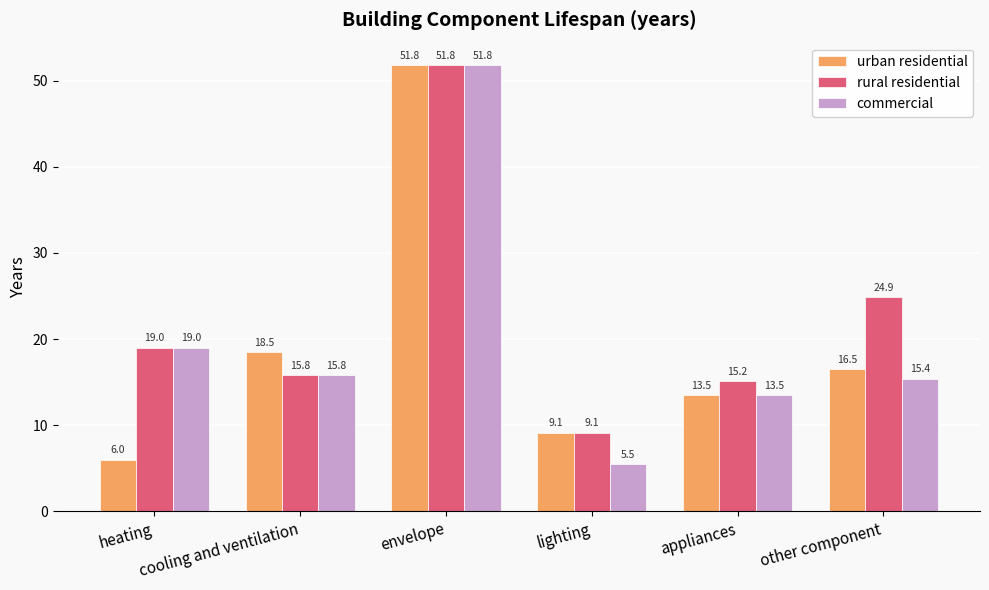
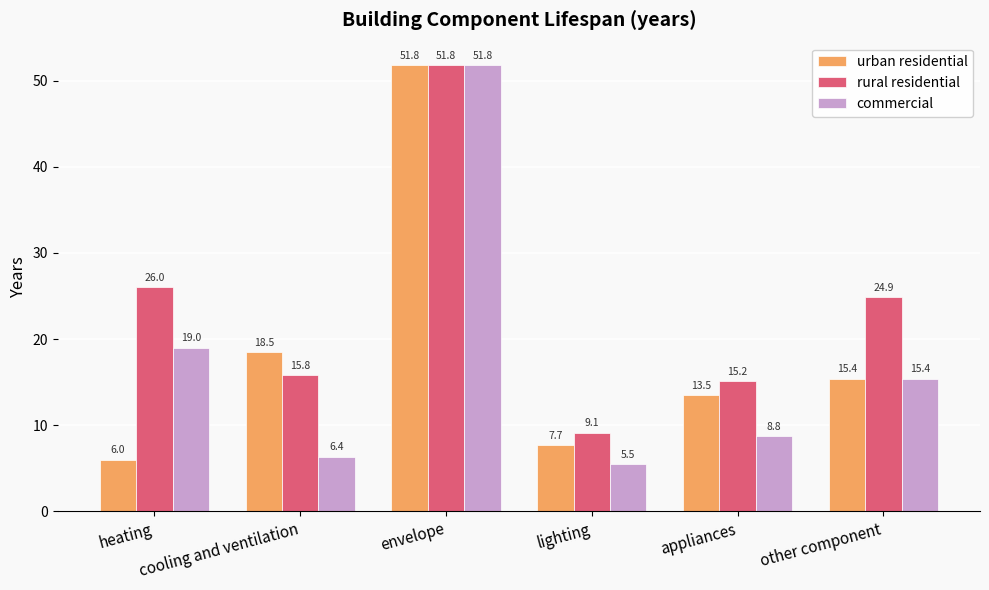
rural residential, heating: 19.0 -> 26.0
commercial, cooling and ventilation: 15.8 -> 6.4
urban residential, lighting: 9.1 -> 7.7
commercial, appliances: 13.5 -> 8.8
urban residential, other component: 16.5 -> 15.4
